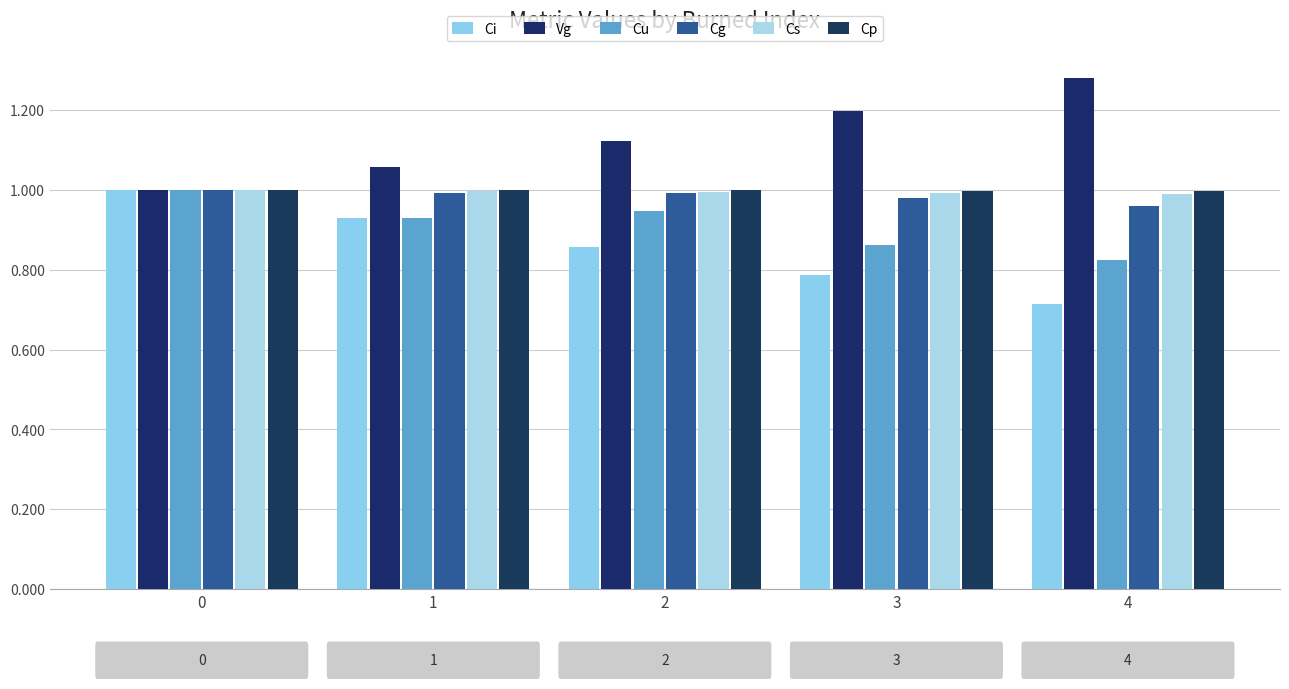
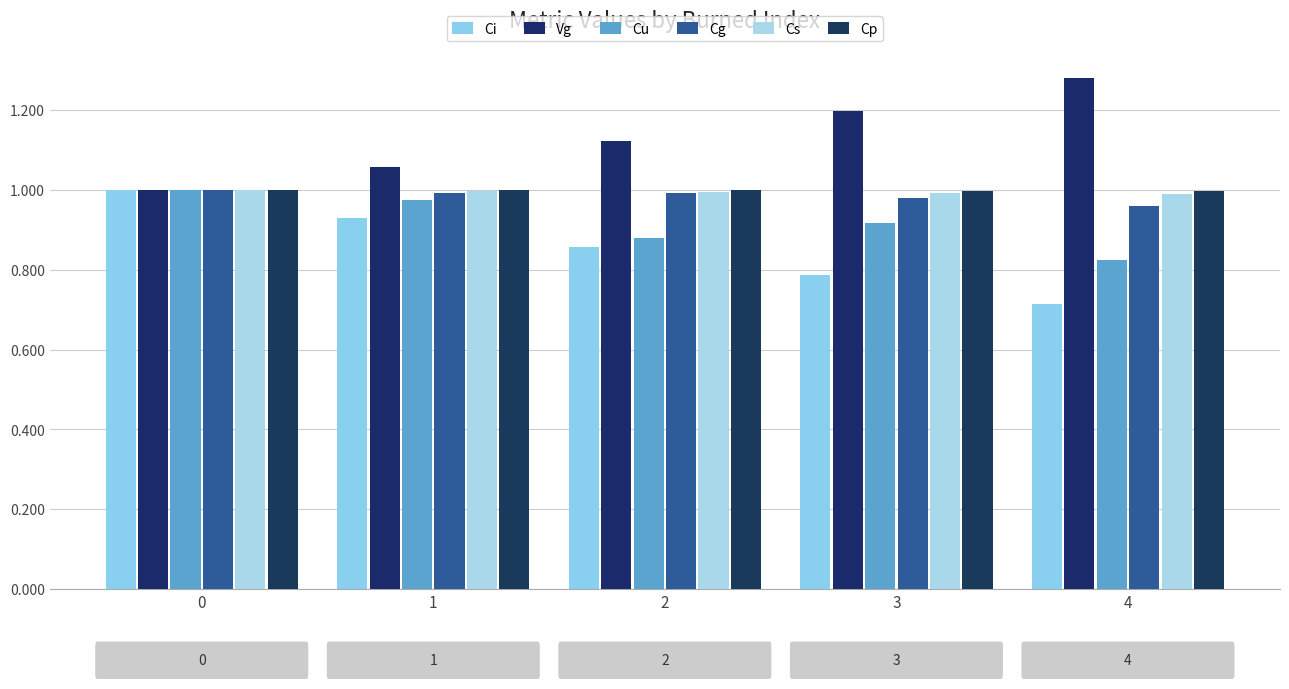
Cu, 1: 0.93 -> 0.98
Cu, 2: 0.95 -> 0.88
Cu, 3: 0.86 -> 0.92
